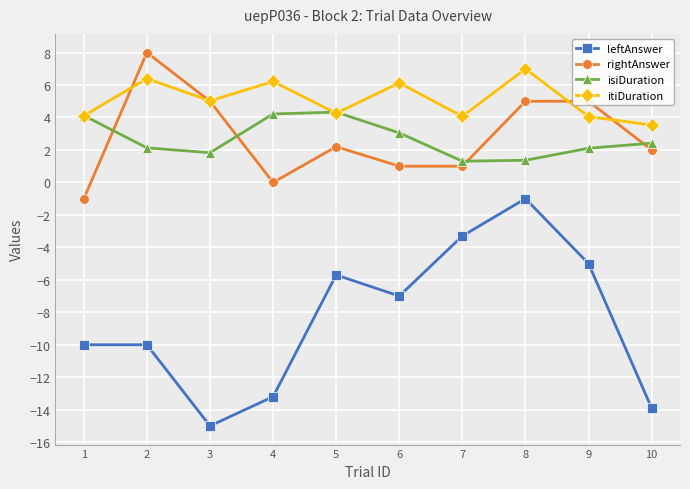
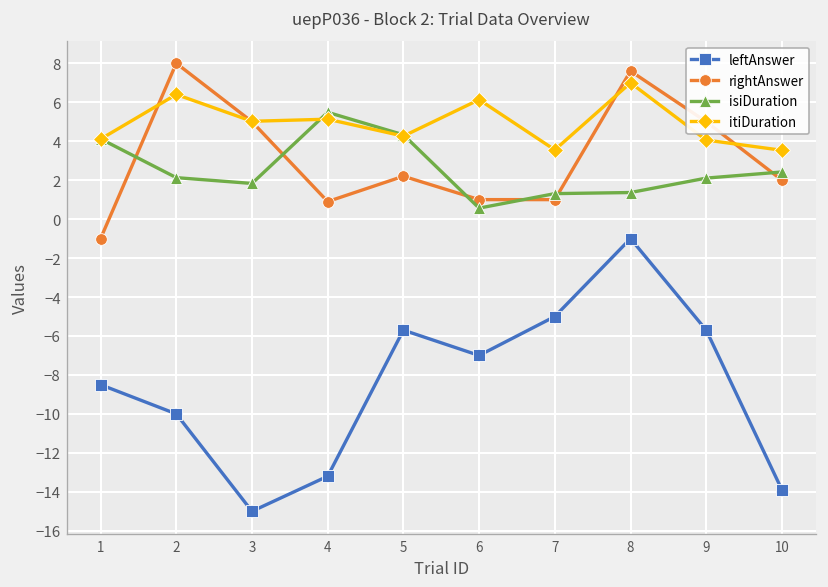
leftAnswer, 1: -10.0 -> -8.5
rightAnswer, 4: 0.0 -> 0.9
isiDuration, 4: 4.2 -> 5.5
itiDuration, 4: 6.2 -> 5.1
isiDuration, 6: 3.1 -> 0.6
leftAnswer, 7: -3.3 -> -5.0
itiDuration, 7: 4.1 -> 3.6
rightAnswer, 8: 5.0 -> 7.6
leftAnswer, 9: -5.0 -> -5.7
